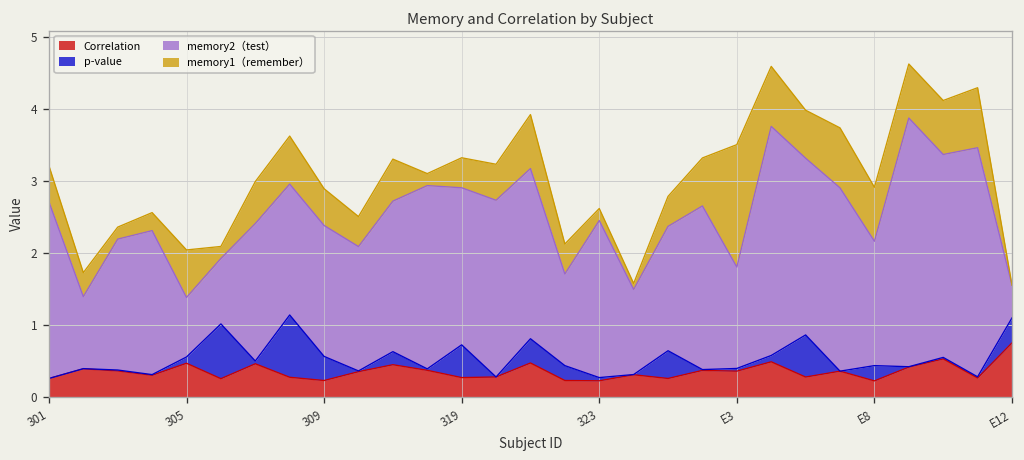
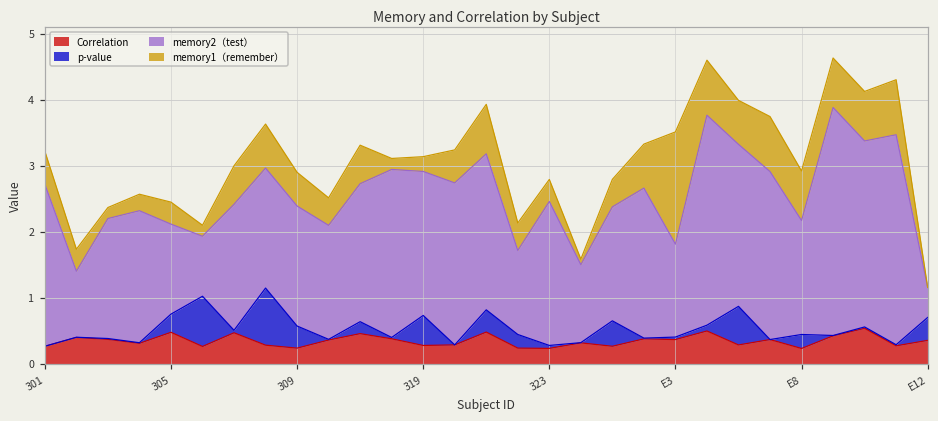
p-value, 305: 0.1 -> 0.3
memory2（test）, 305: 0.8 -> 1.4
memory1（remember）, 305: 0.7 -> 0.3
memory1（remember）, 319: 0.4 -> 0.2
memory1（remember）, 323: 0.2 -> 0.3
Correlation, E12: 0.8 -> 0.4
